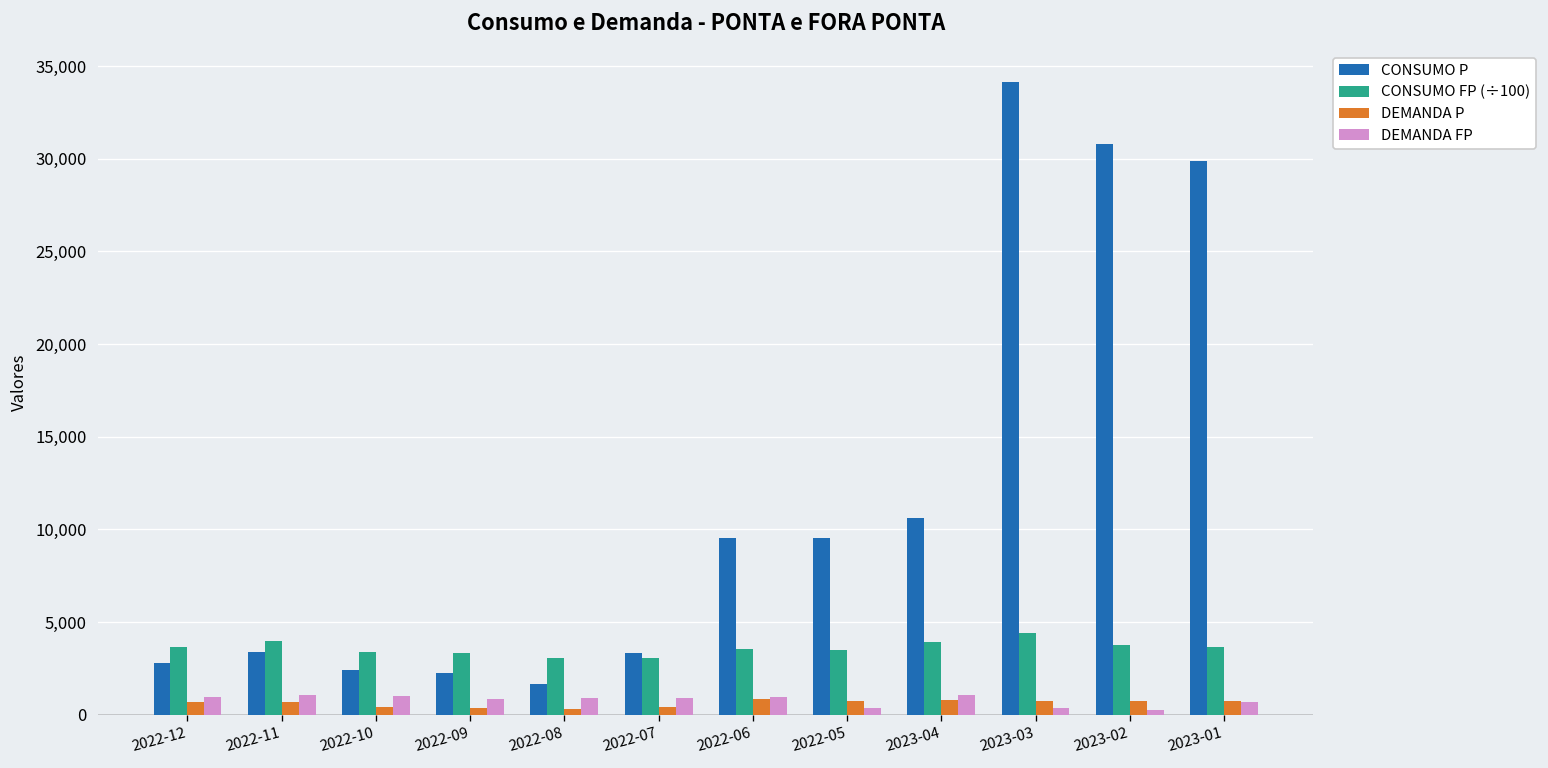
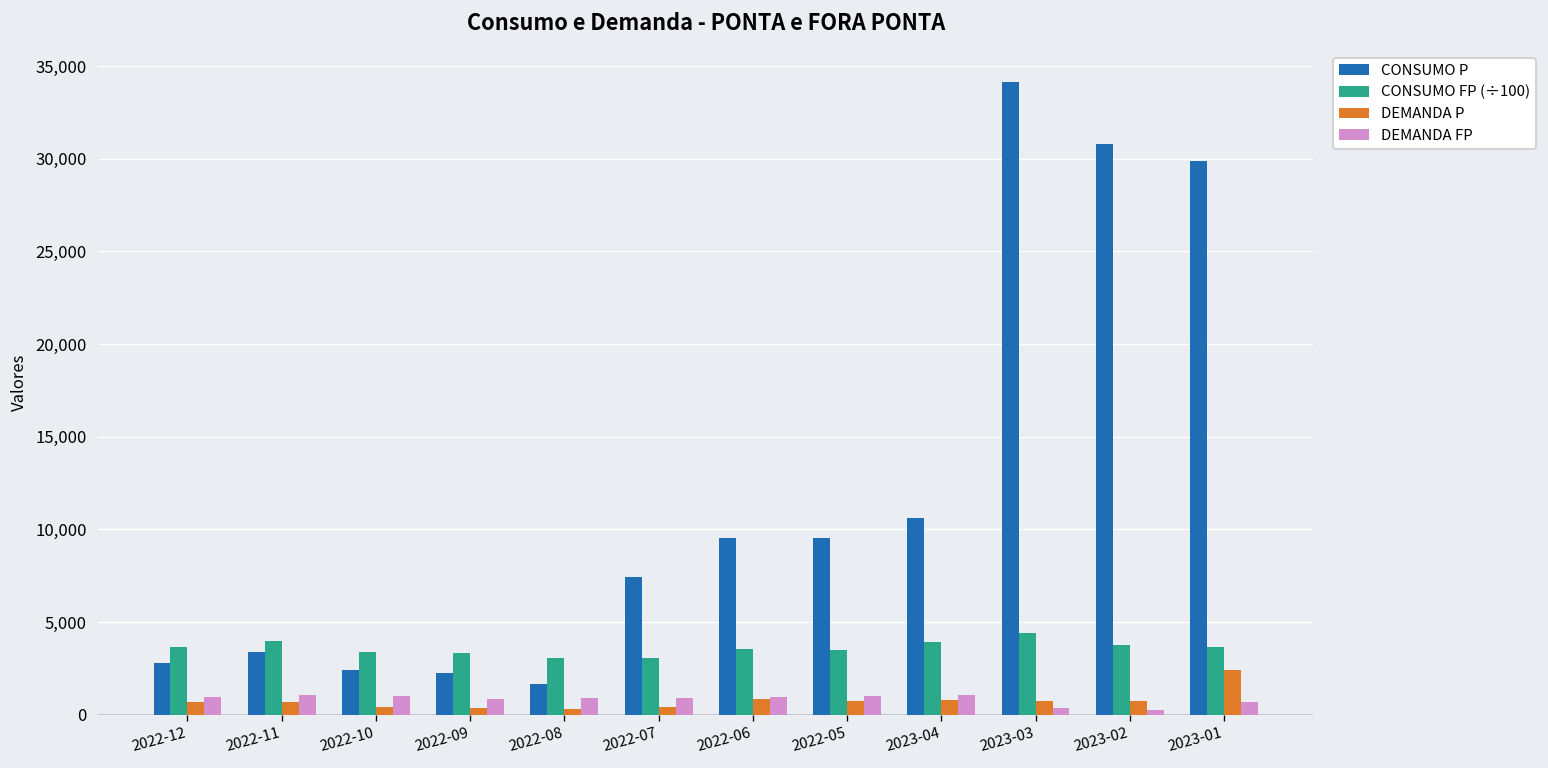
CONSUMO P, 2022-07: 3,400 -> 7,500
DEMANDA FP, 2022-05: 400 -> 1,000
DEMANDA P, 2023-01: 700 -> 2,400
